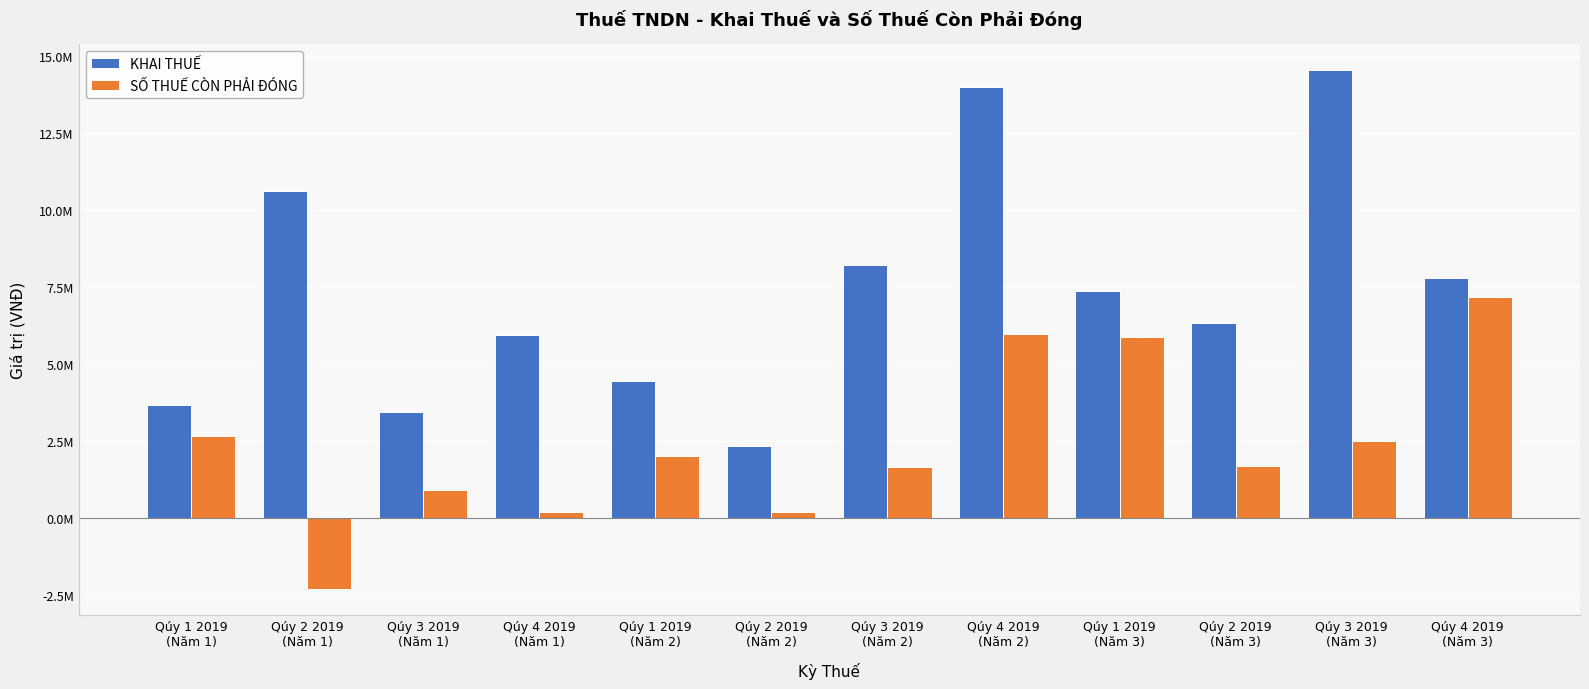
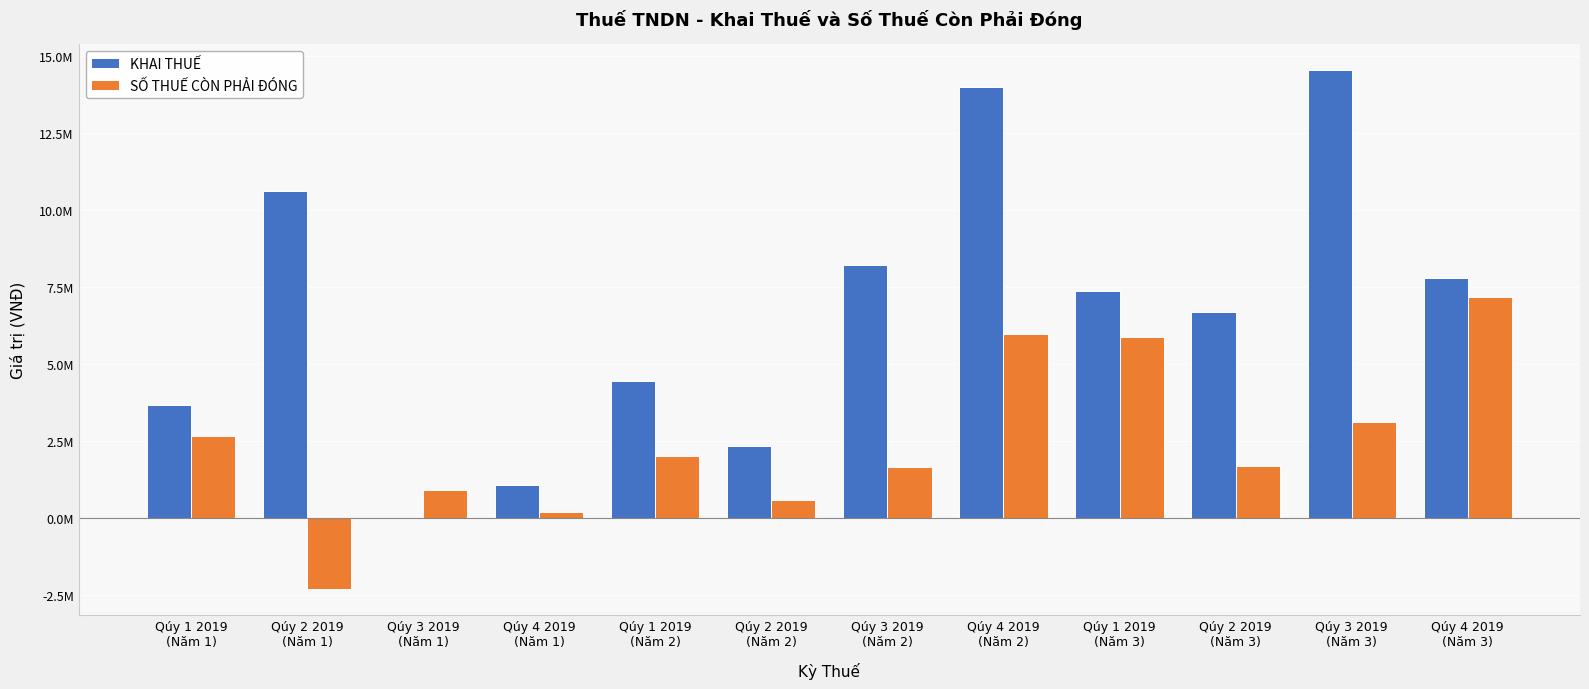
KHAI THUẾ, Qúy 3 2019 (Năm 1): 3400000 -> 0
KHAI THUẾ, Qúy 4 2019 (Năm 1): 5900000 -> 1100000
SỐ THUẾ CÒN PHẢI ĐÓNG, Qúy 2 2019 (Năm 2): 200000 -> 600000
KHAI THUẾ, Qúy 2 2019 (Năm 3): 6300000 -> 6700000
SỐ THUẾ CÒN PHẢI ĐÓNG, Qúy 3 2019 (Năm 3): 2500000 -> 3100000
